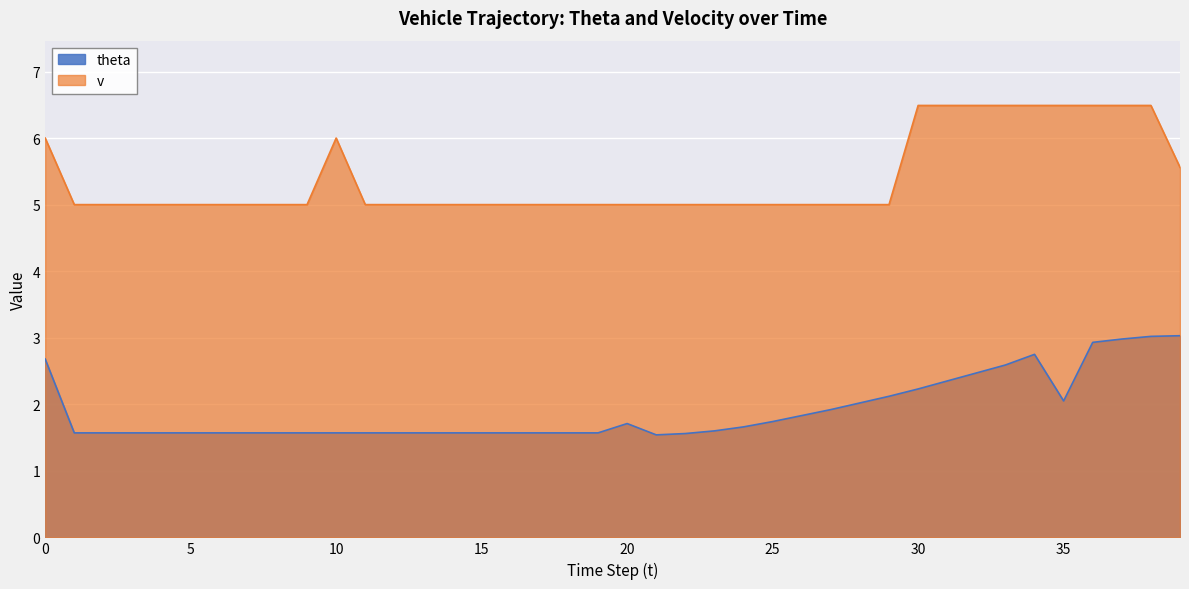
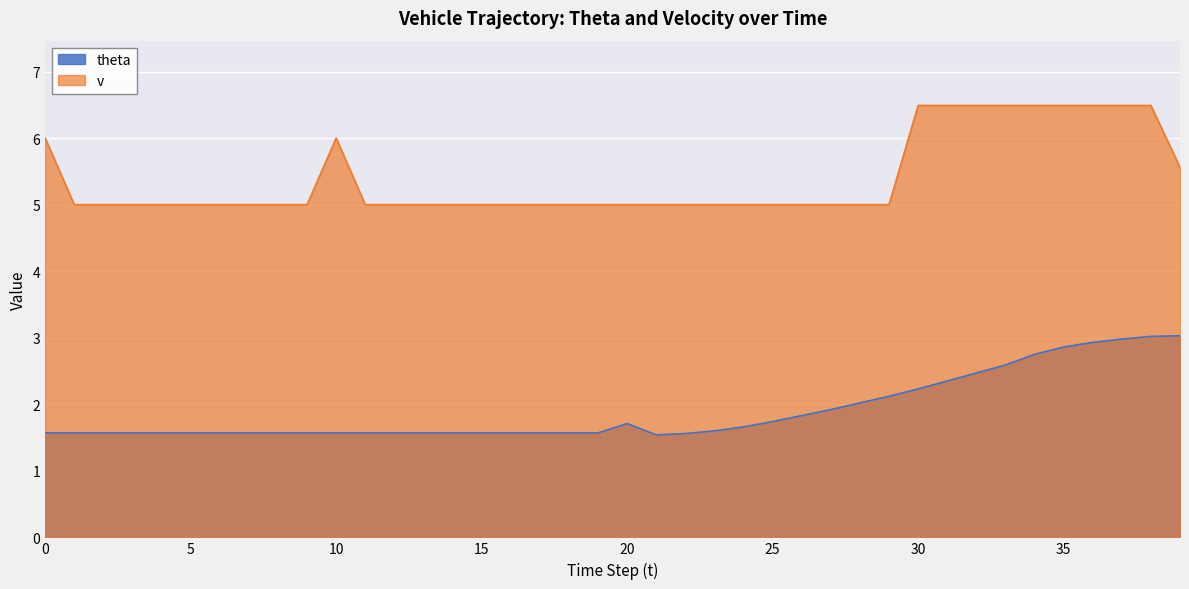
theta, 0: 2.7 -> 1.6
theta, 35: 2.1 -> 2.9
